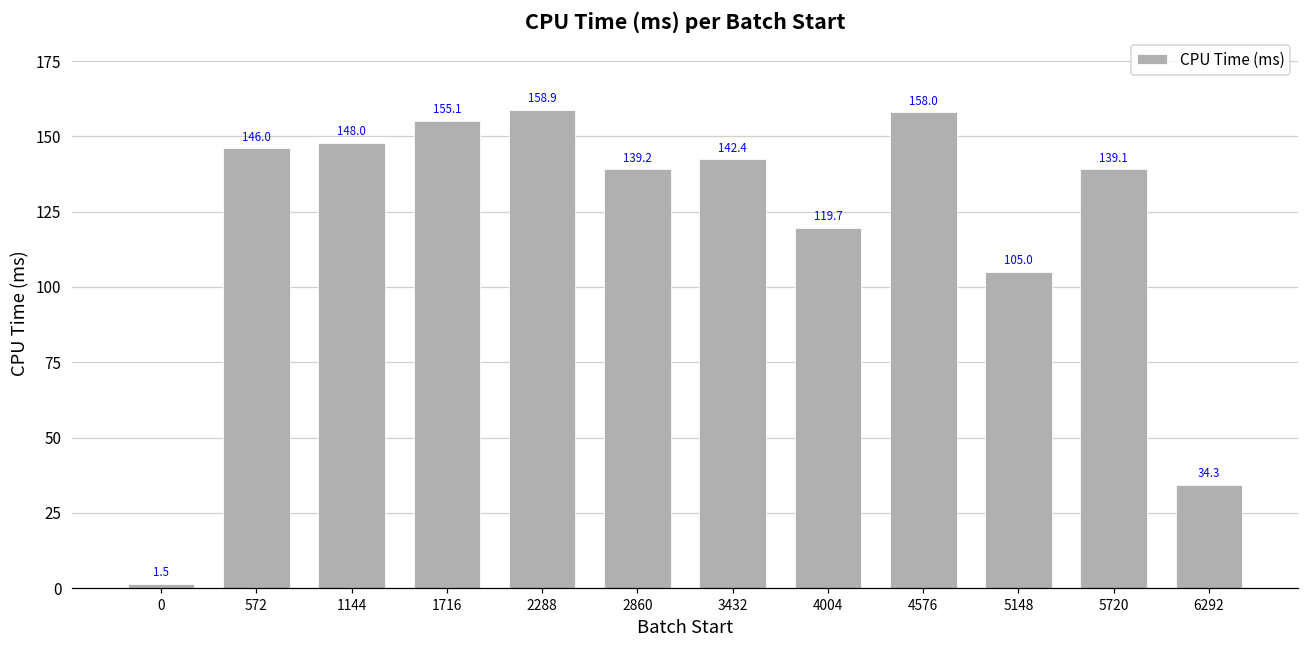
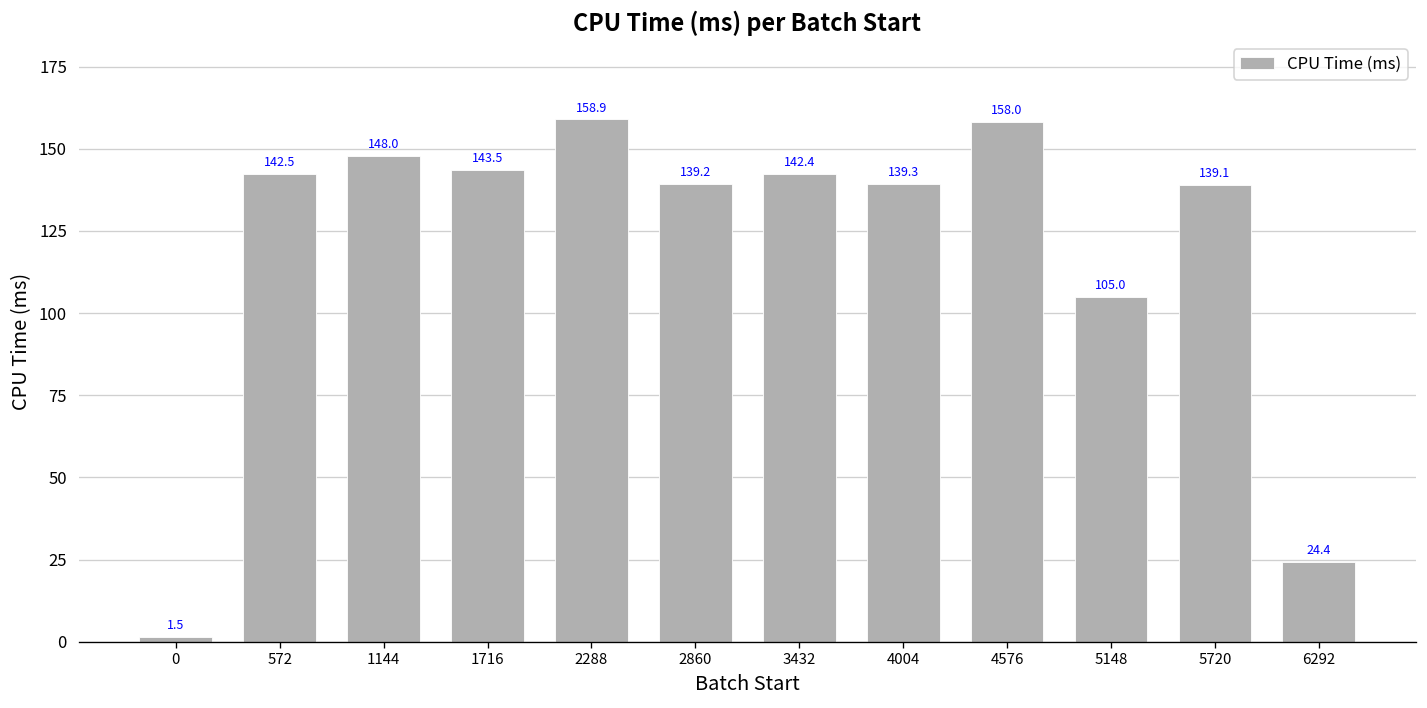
572: 146.0 -> 142.5
1716: 155.1 -> 143.5
4004: 119.7 -> 139.3
6292: 34.3 -> 24.4
